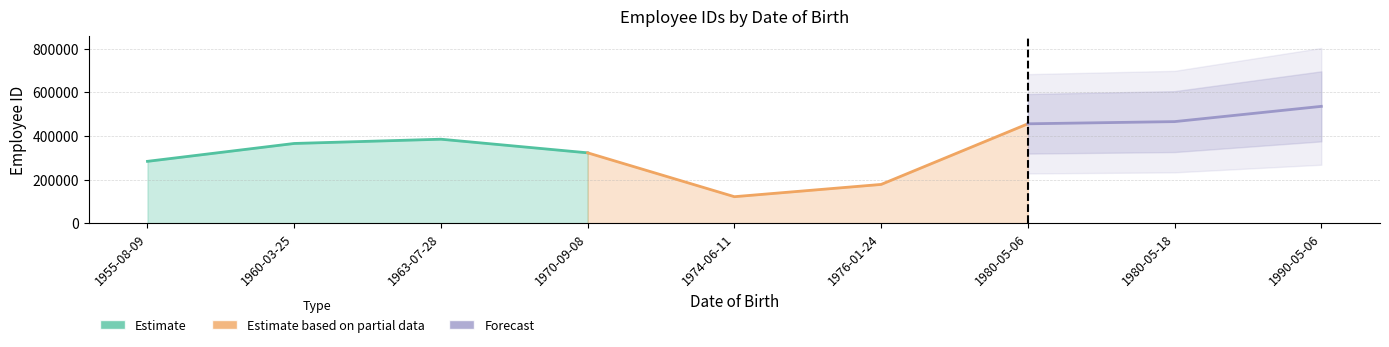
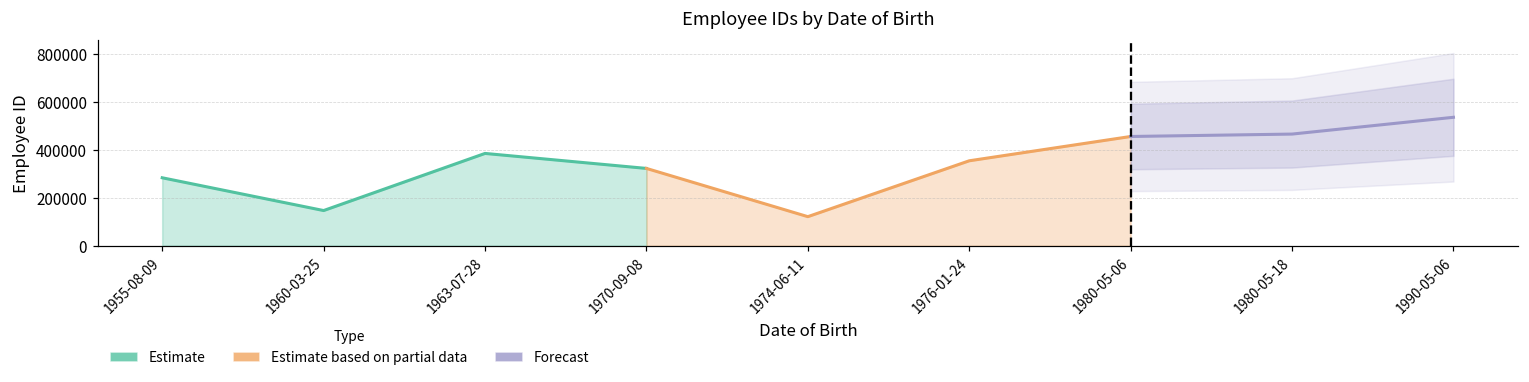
Estimate, 1960-03-25: 370000 -> 150000
Estimate based on partial data, 1976-01-24: 180000 -> 350000
